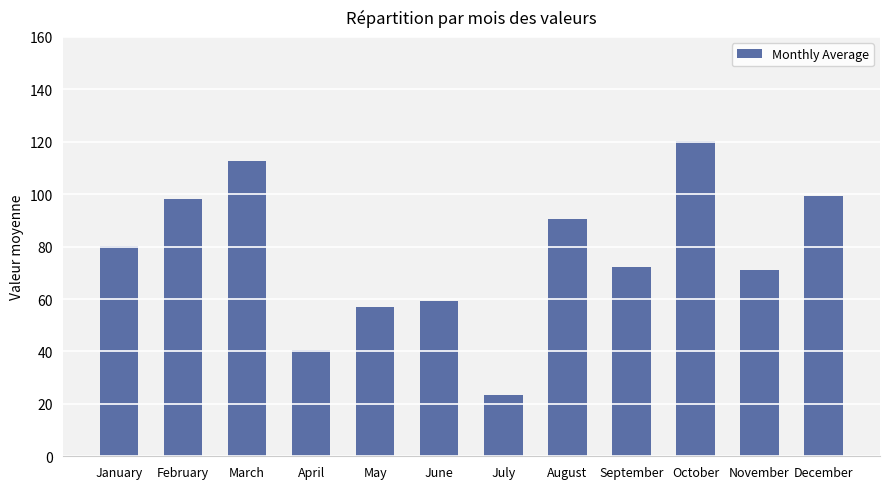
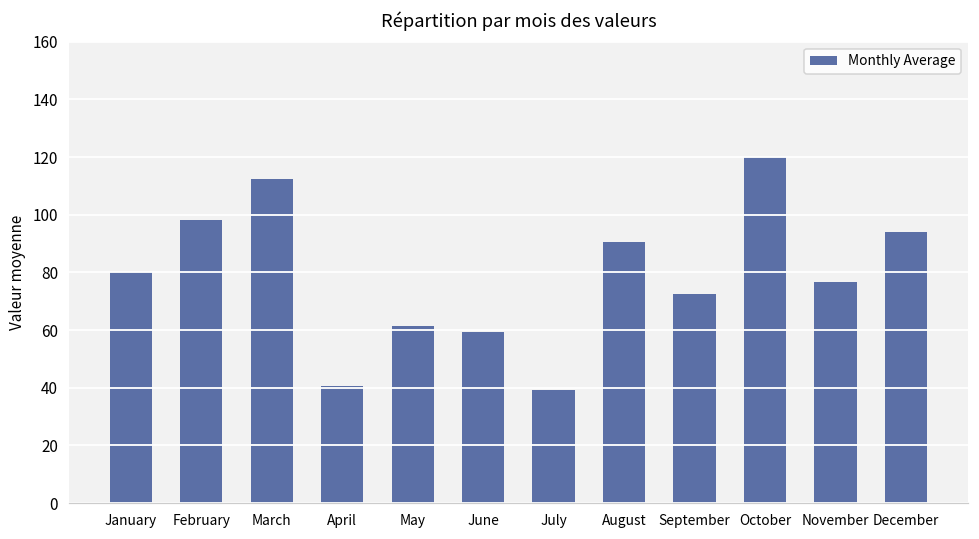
May: 57 -> 61
July: 23 -> 39
November: 71 -> 77
December: 99 -> 94
